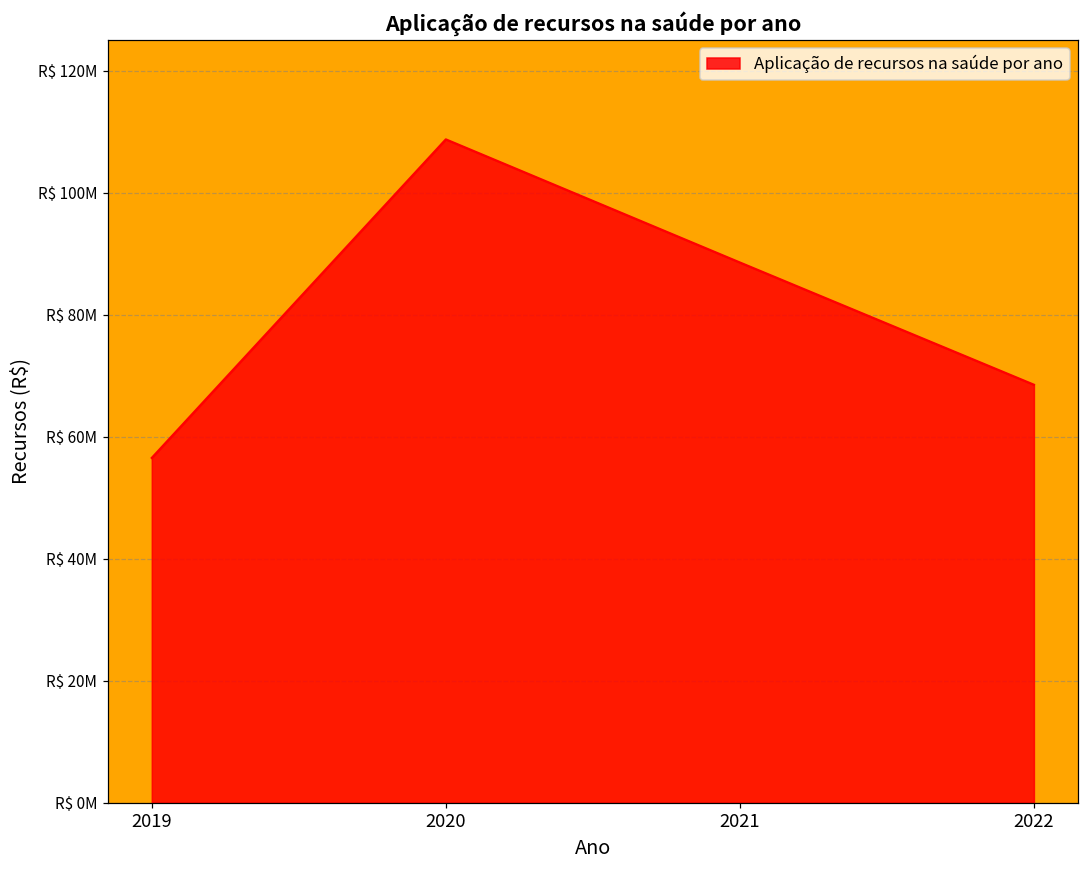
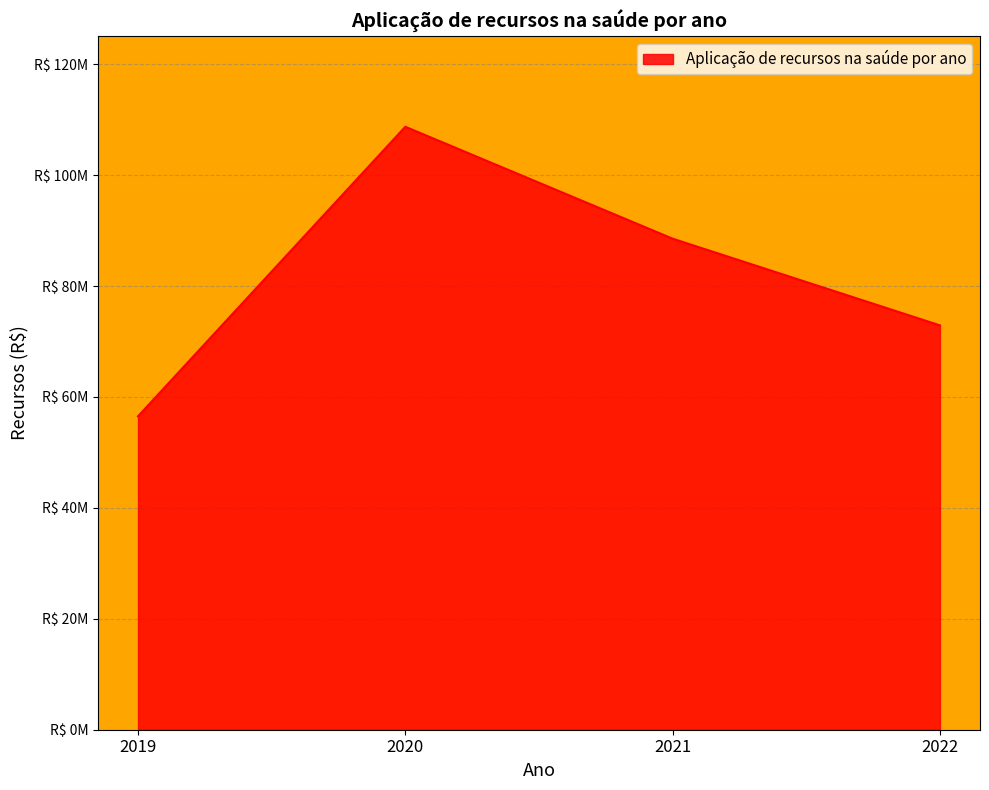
2022: R$ 69000000 -> R$ 73000000
